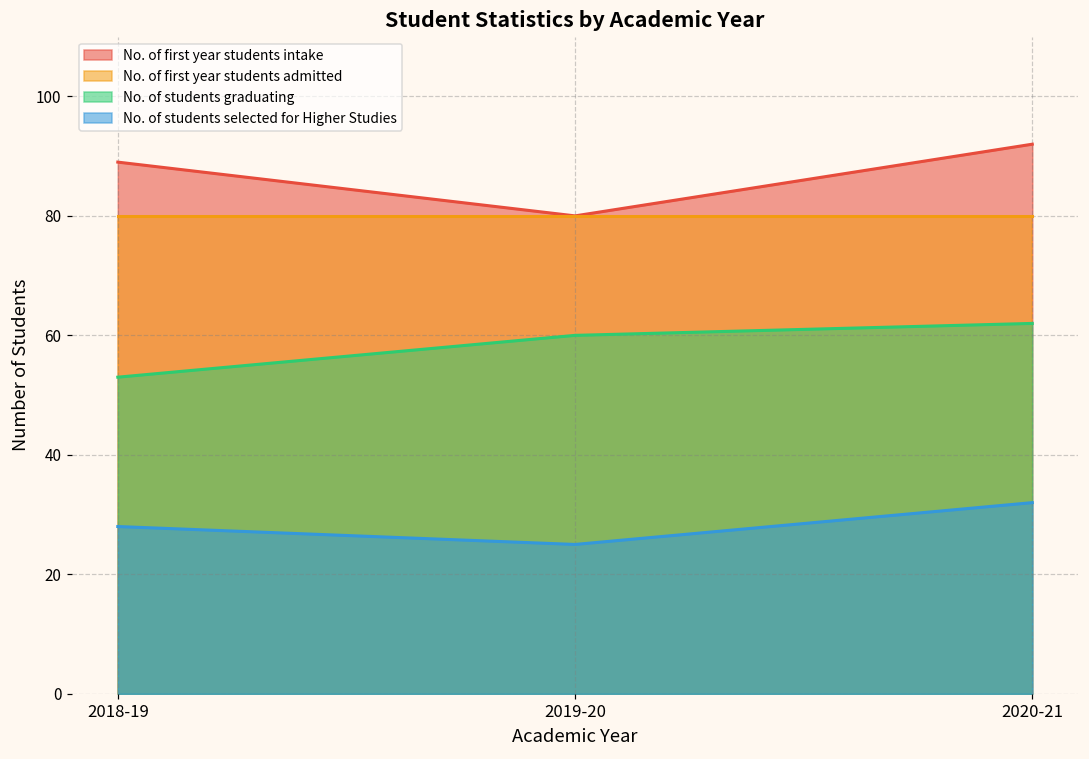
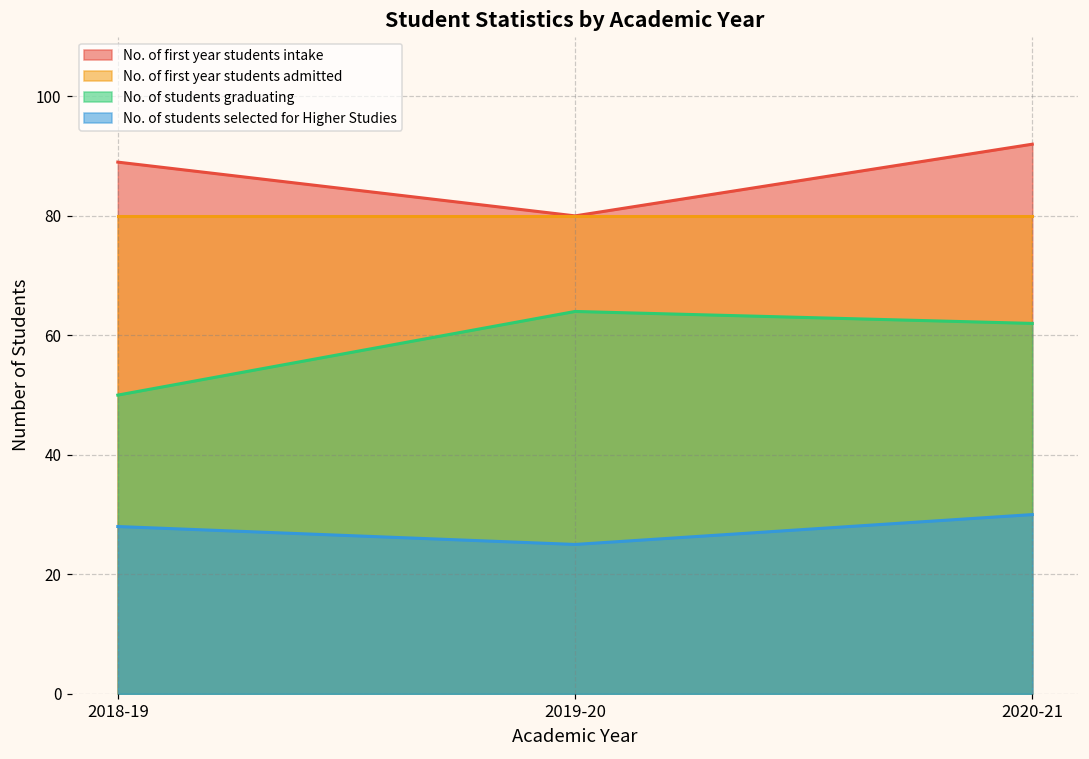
No. of students graduating, 2018-19: 53 -> 50
No. of students graduating, 2019-20: 60 -> 64
No. of students selected for Higher Studies, 2020-21: 32 -> 30
